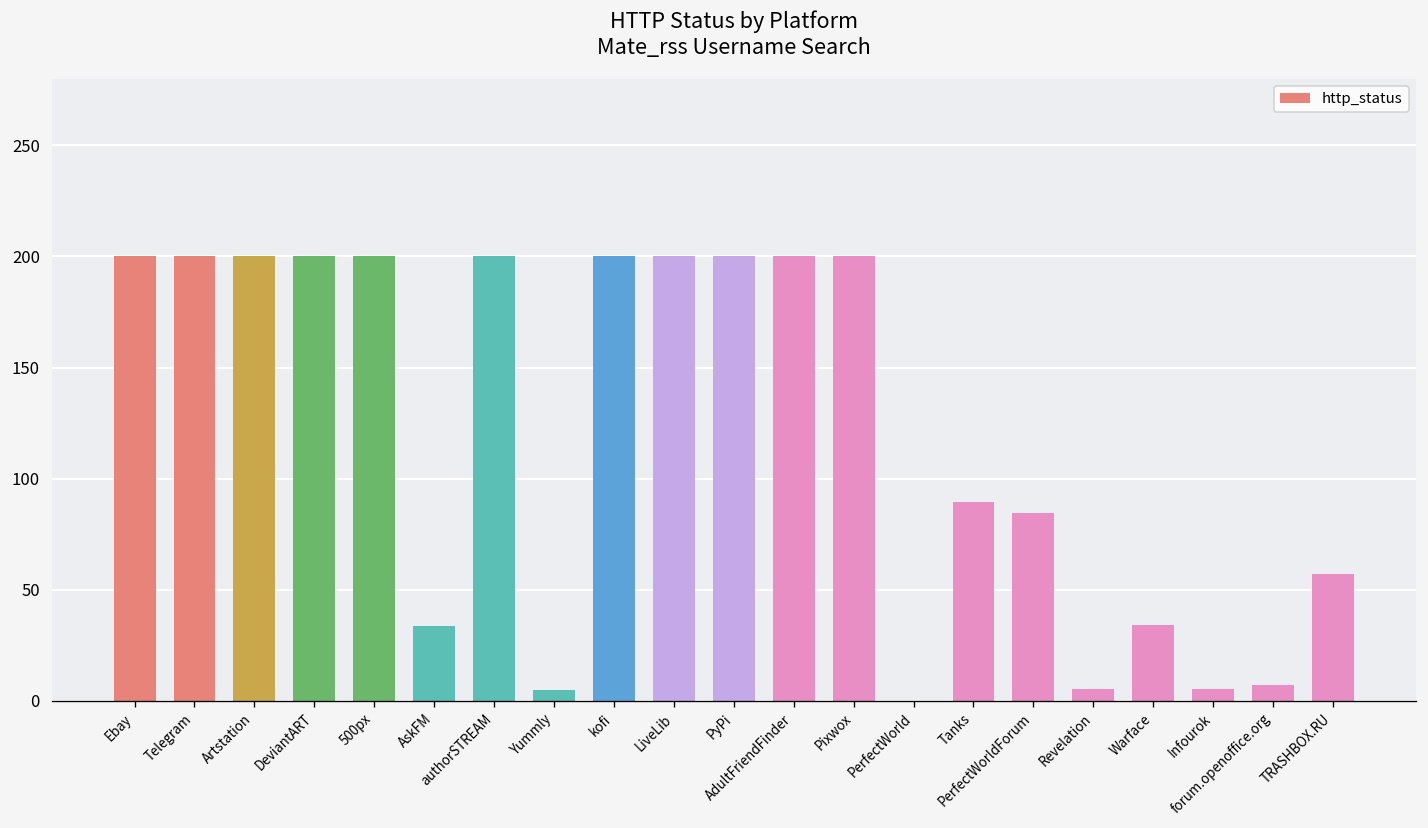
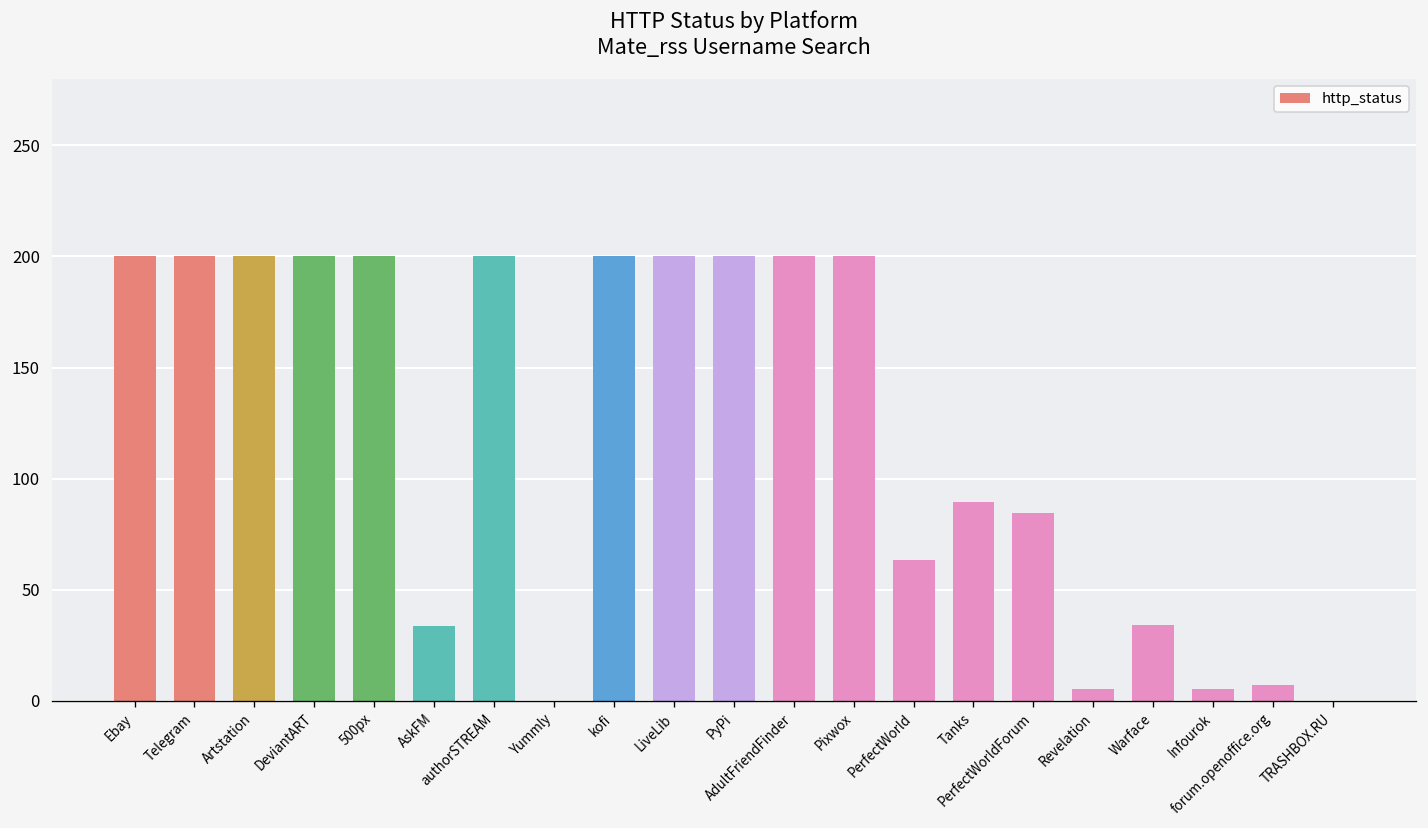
Yummly: 5 -> 0
PerfectWorld: 0 -> 63
TRASHBOX.RU: 57 -> 0
